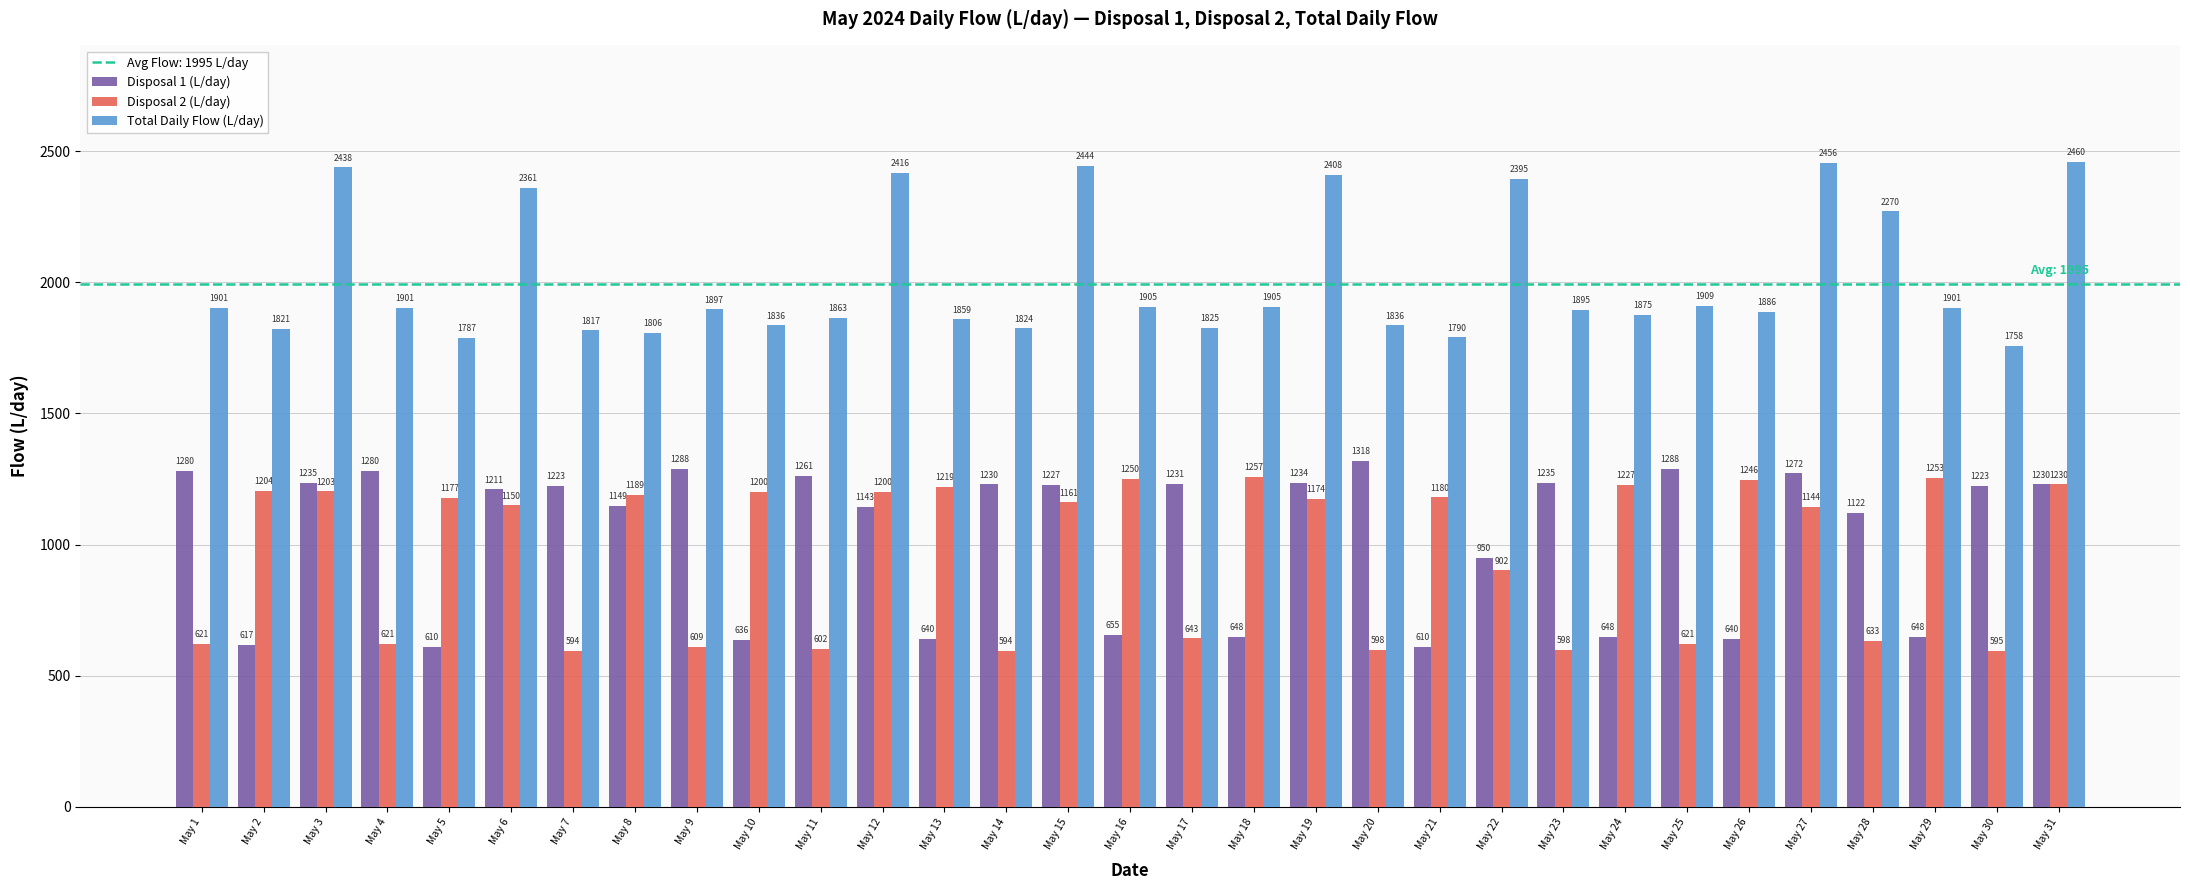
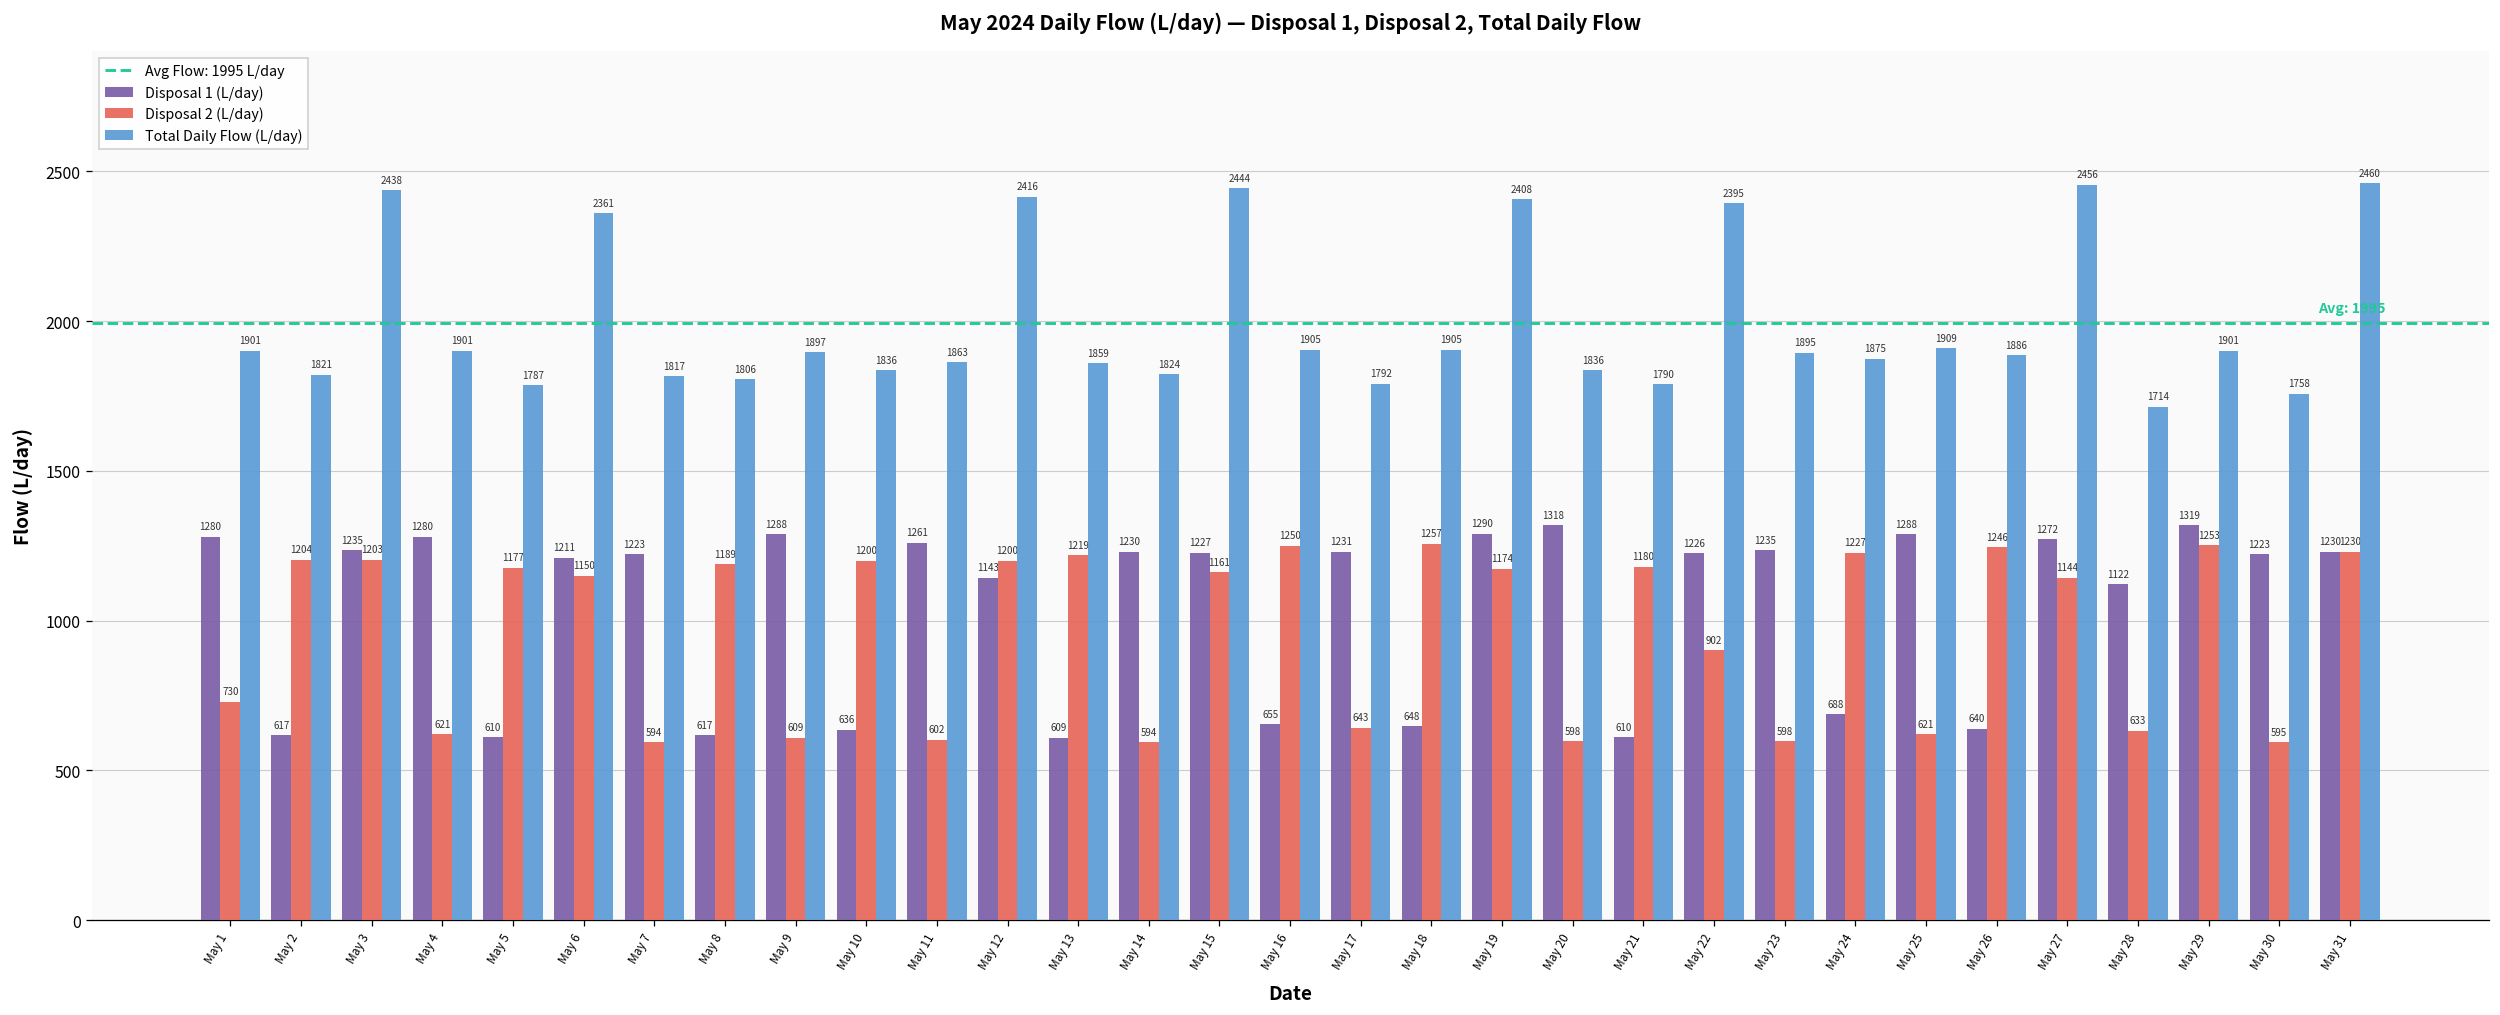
Disposal 2 (L/day), May 1: 621 -> 730
Disposal 1 (L/day), May 8: 1149 -> 617
Disposal 1 (L/day), May 13: 640 -> 609
Total Daily Flow (L/day), May 17: 1825 -> 1792
Disposal 1 (L/day), May 19: 1234 -> 1290
Disposal 1 (L/day), May 22: 950 -> 1226
Disposal 1 (L/day), May 24: 648 -> 688
Total Daily Flow (L/day), May 28: 2270 -> 1714
Disposal 1 (L/day), May 29: 648 -> 1319
